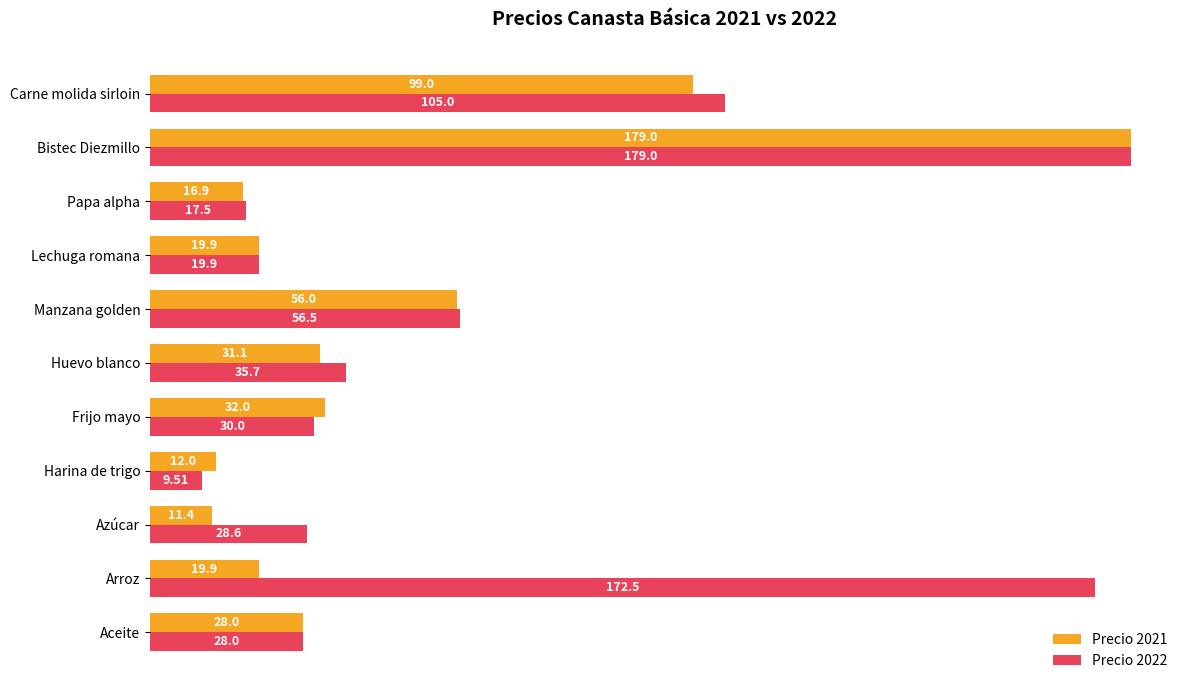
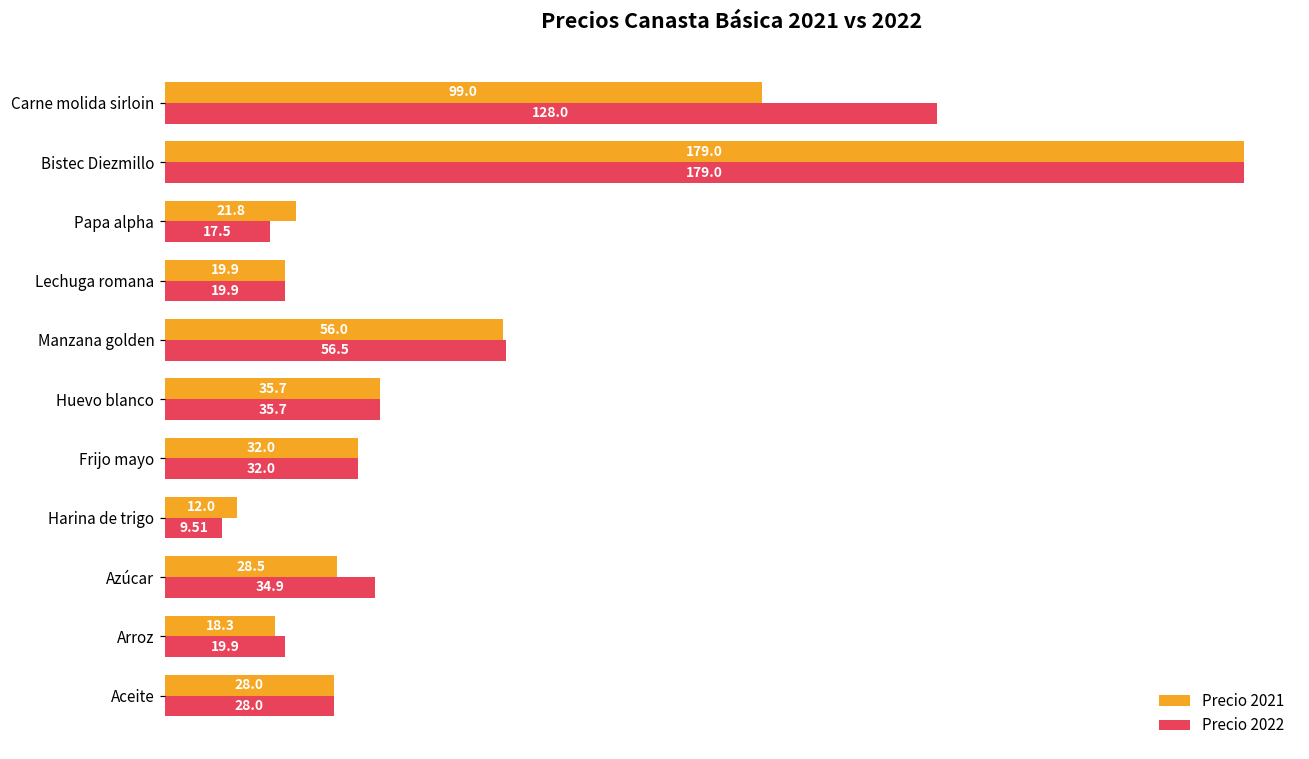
Precio 2022, Carne molida sirloin: 105.0 -> 128.0
Precio 2021, Papa alpha: 16.9 -> 21.8
Precio 2021, Huevo blanco: 31.1 -> 35.7
Precio 2022, Frijo mayo: 30.0 -> 32.0
Precio 2021, Azúcar: 11.4 -> 28.5
Precio 2022, Azúcar: 28.6 -> 34.9
Precio 2021, Arroz: 19.9 -> 18.3
Precio 2022, Arroz: 172.5 -> 19.9
